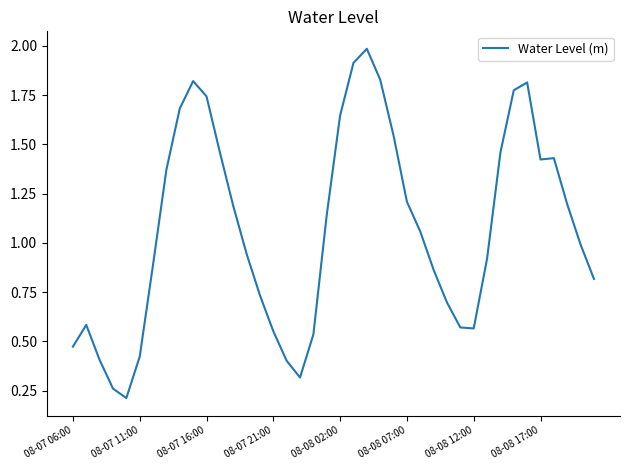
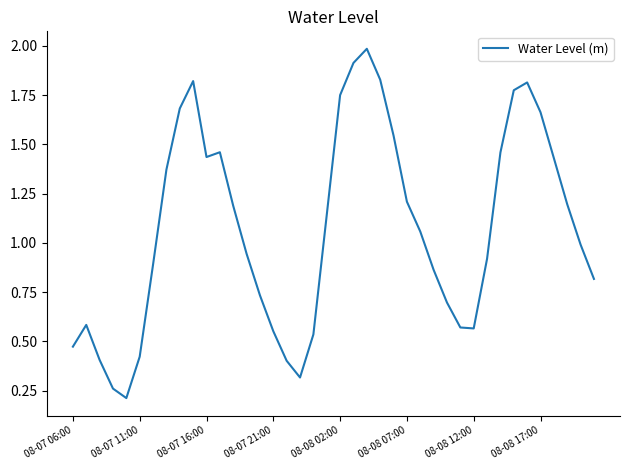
08-07 16:00: 1.74 -> 1.44
08-08 02:00: 1.65 -> 1.75
08-08 17:00: 1.42 -> 1.66
